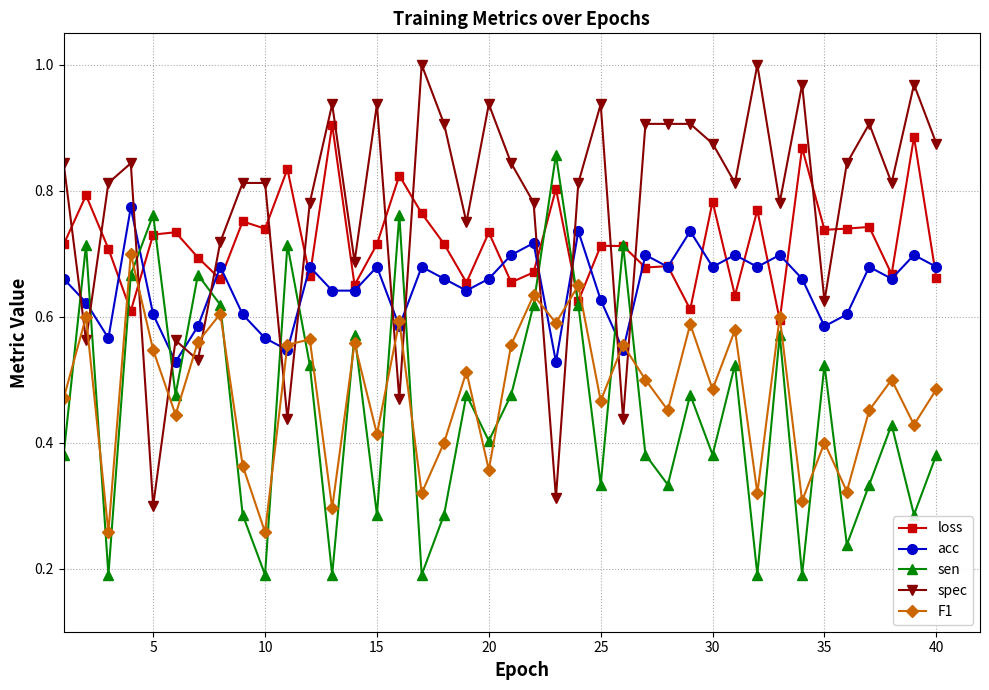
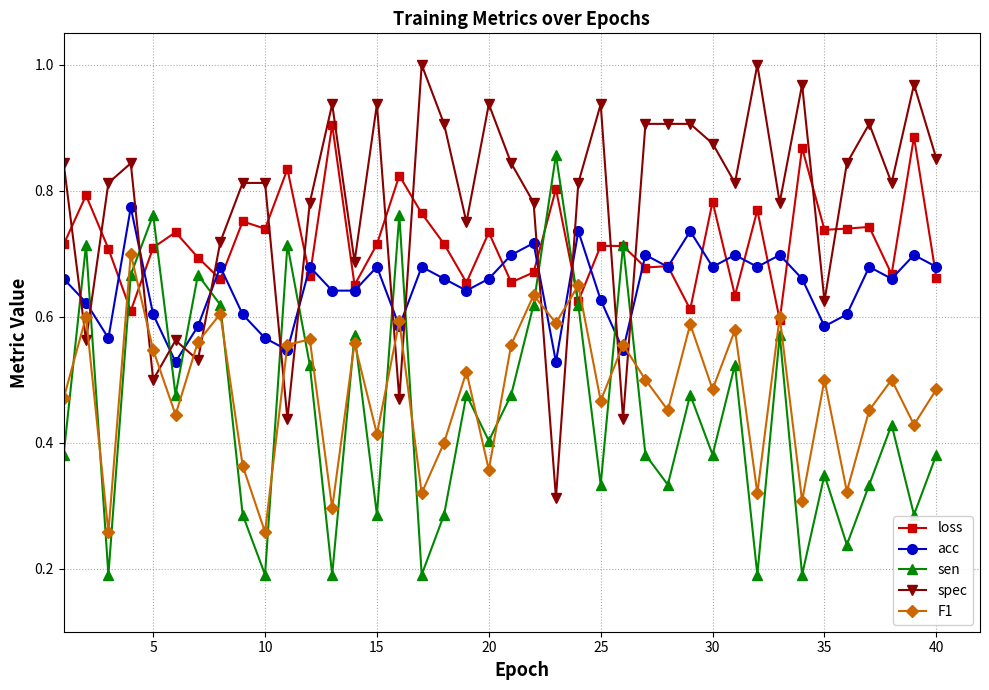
loss, 5: 0.73 -> 0.71
spec, 5: 0.3 -> 0.5
sen, 35: 0.52 -> 0.35
F1, 35: 0.4 -> 0.5
spec, 40: 0.88 -> 0.85
